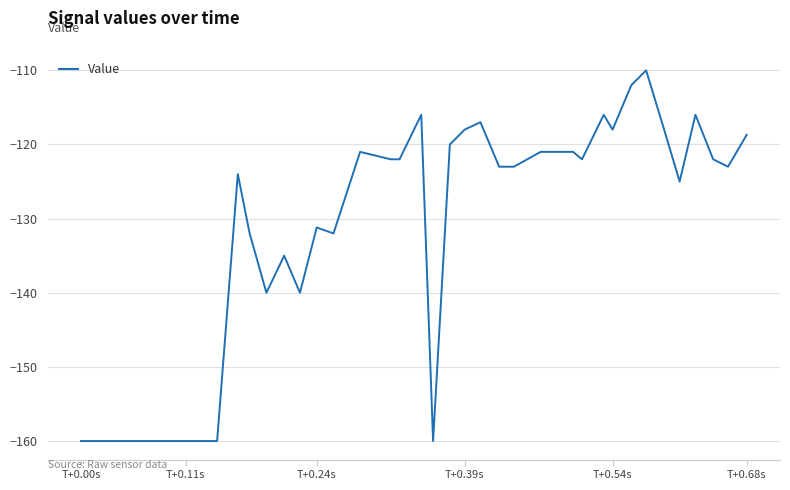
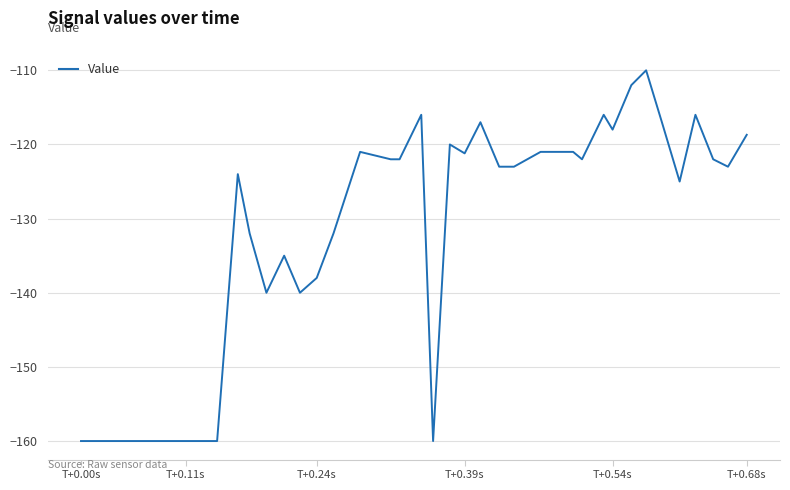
T+0.24s: -131 -> -138
T+0.39s: -118 -> -121
